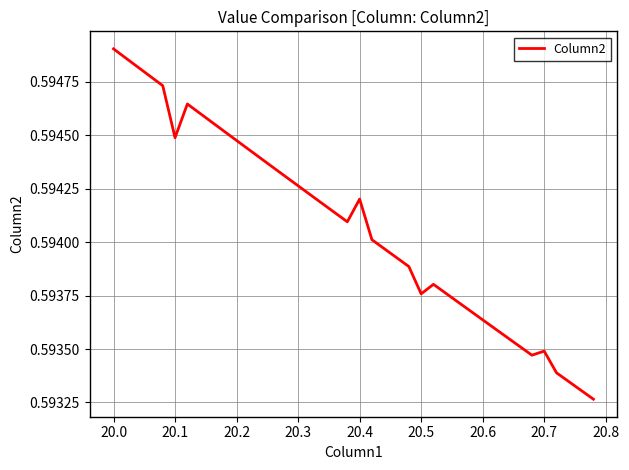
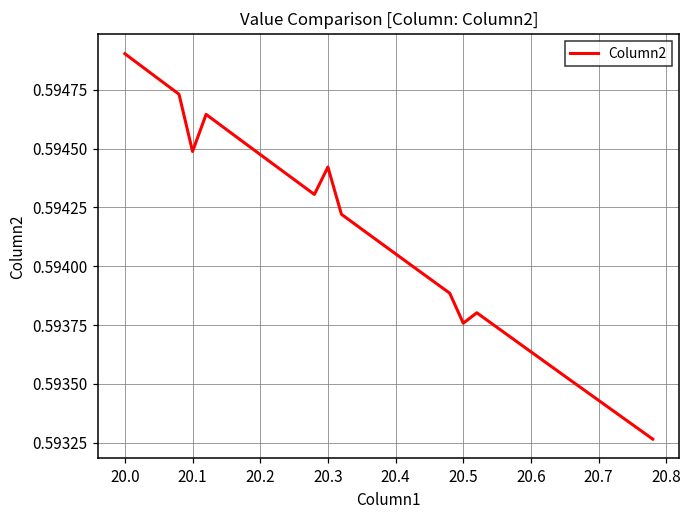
20.3: 0.59426 -> 0.59442
20.4: 0.59420 -> 0.59405
20.7: 0.59349 -> 0.59343
